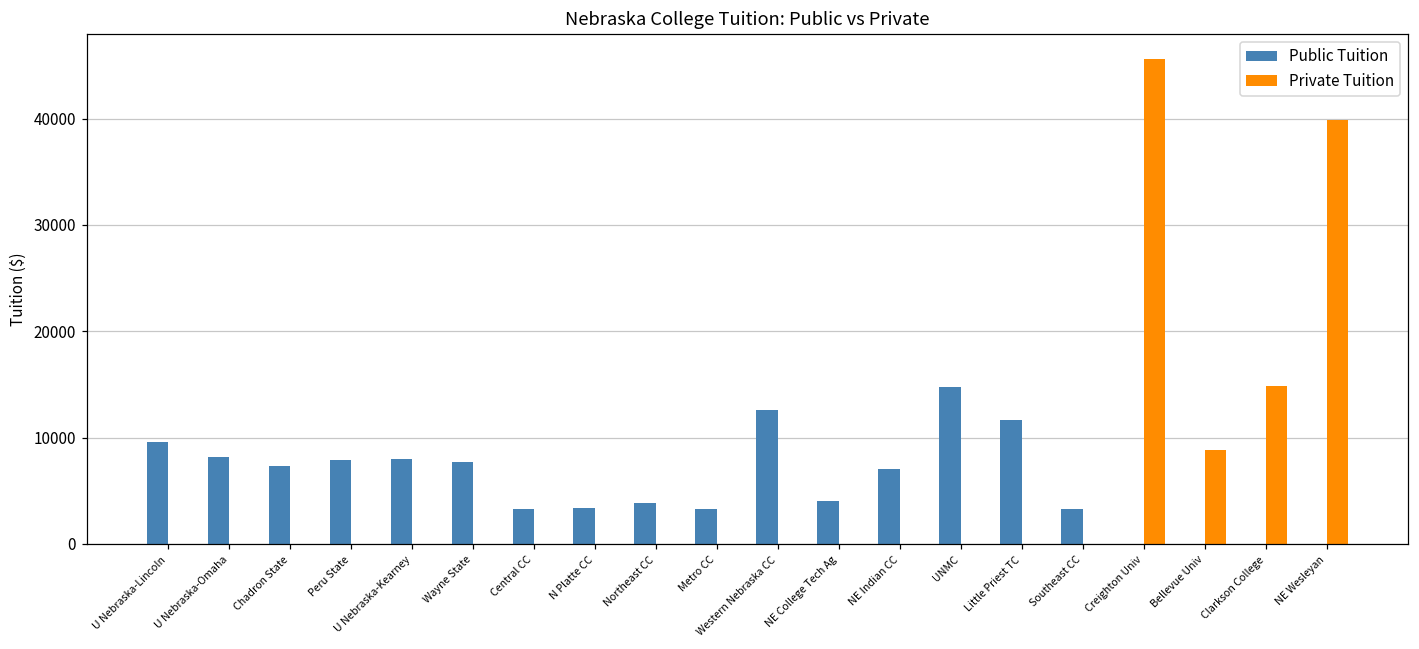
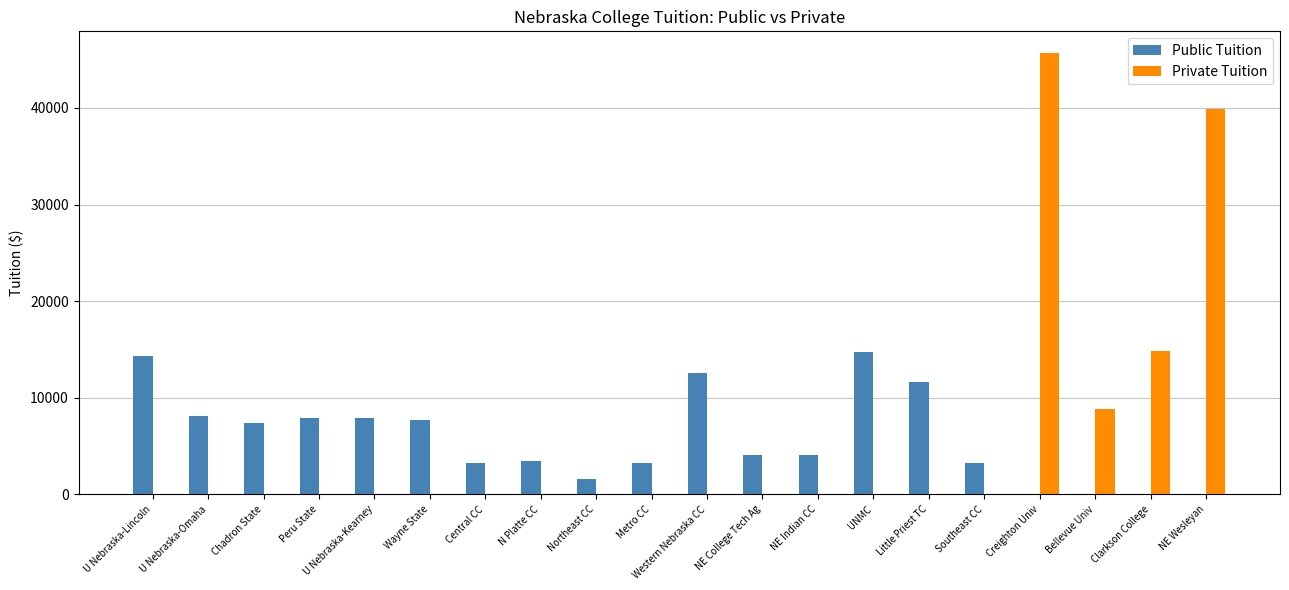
Public Tuition, U Nebraska-Lincoln: 10000 -> 14000
Public Tuition, Northeast CC: 4000 -> 2000
Public Tuition, NE Indian CC: 7000 -> 4000
